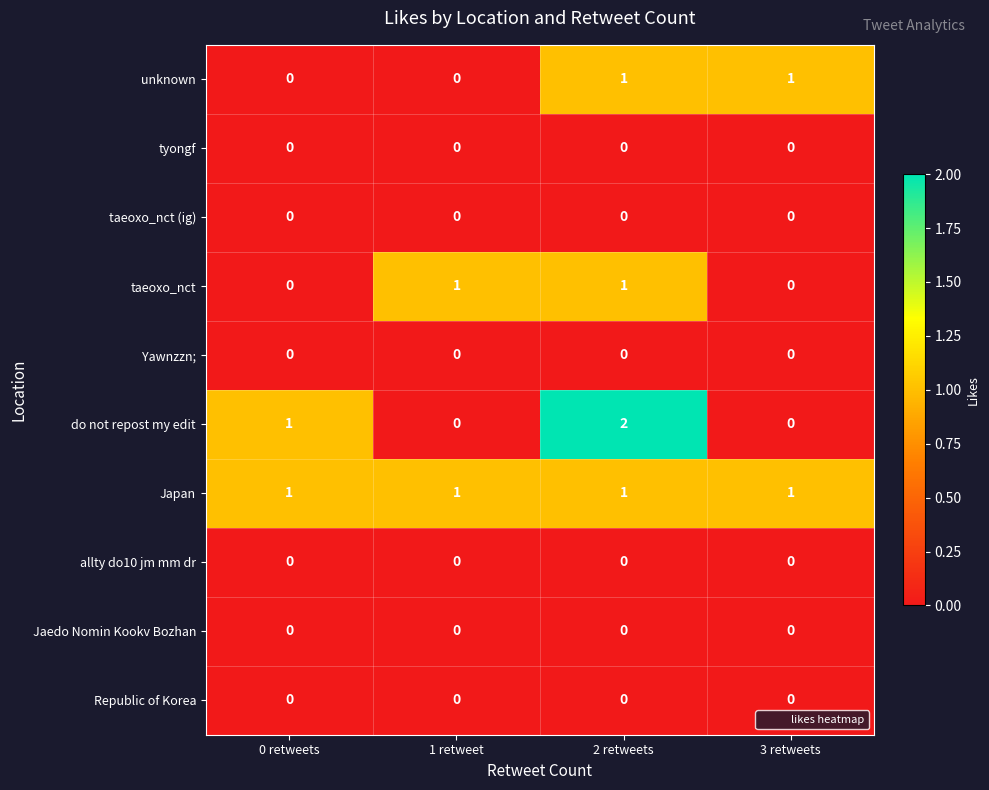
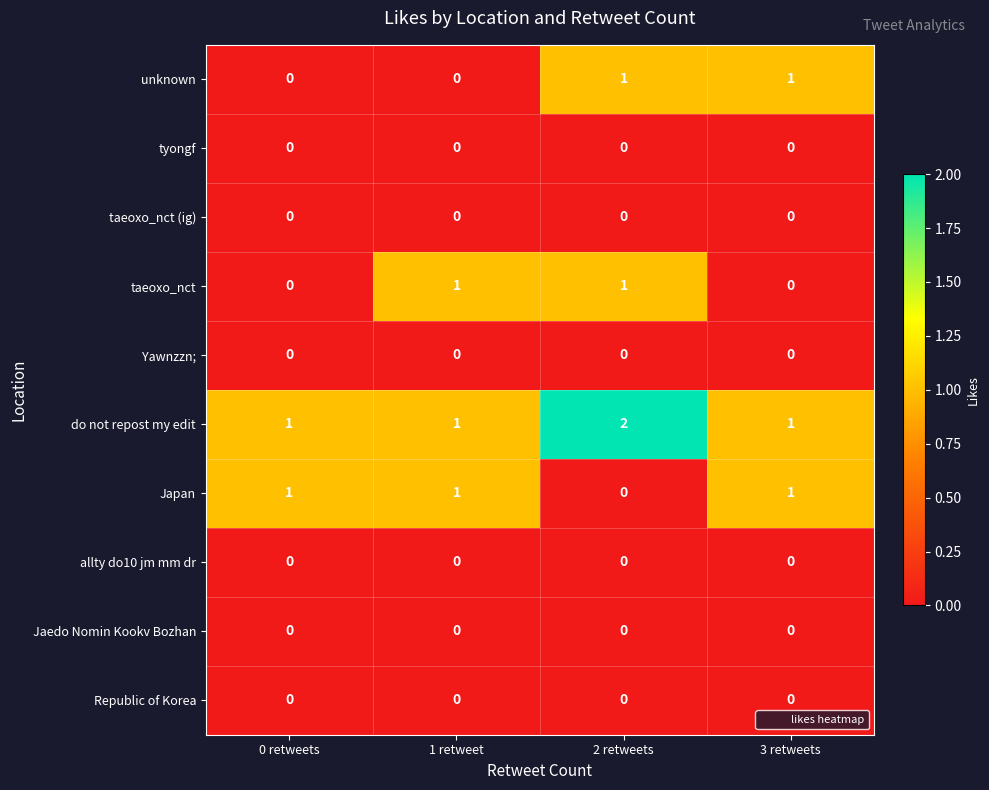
do not repost my edit, 1 retweet: 0 -> 1
do not repost my edit, 3 retweets: 0 -> 1
Japan, 2 retweets: 1 -> 0
